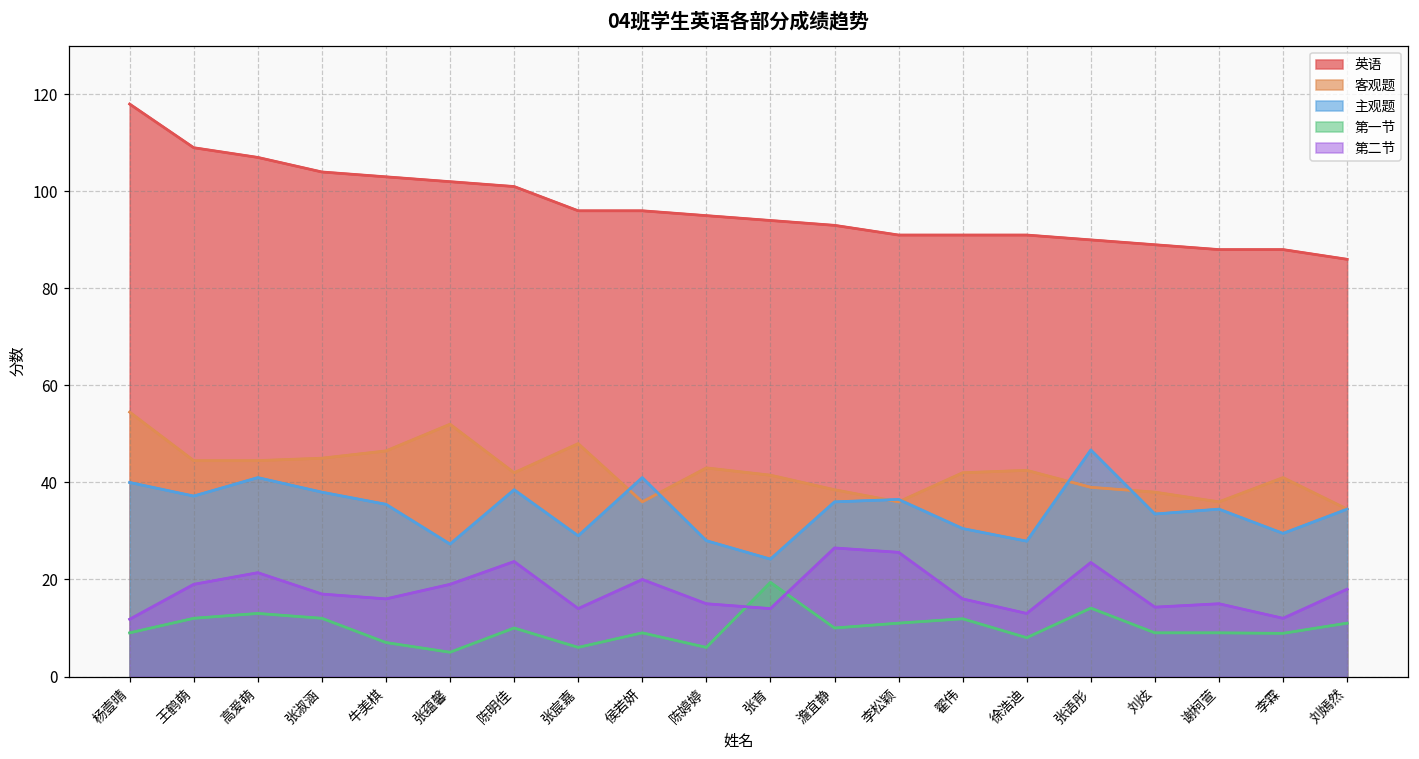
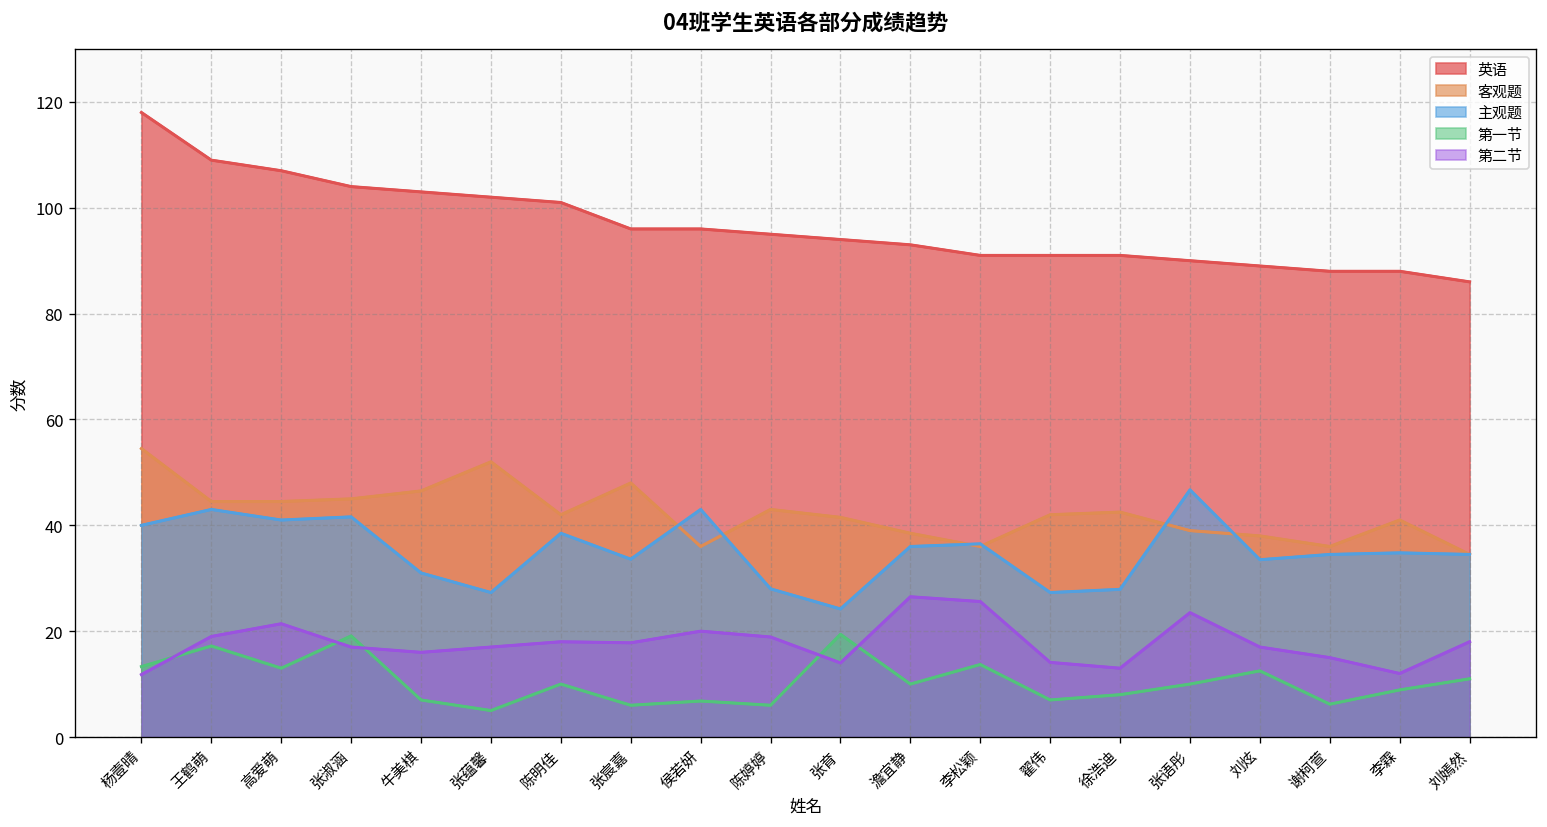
第一节, 杨壹晴: 9 -> 13
主观题, 王鹤萌: 37 -> 43
第一节, 王鹤萌: 12 -> 17
主观题, 张淑涵: 38 -> 42
第一节, 张淑涵: 12 -> 19
主观题, 牛美棋: 36 -> 31
第二节, 张蕴馨: 19 -> 17
第二节, 陈明佳: 24 -> 18
主观题, 张宸嘉: 29 -> 34
第二节, 张宸嘉: 14 -> 18
主观题, 侯若妍: 41 -> 43
第一节, 侯若妍: 9 -> 7
第二节, 陈婷婷: 15 -> 19
第一节, 李松颖: 11 -> 14
主观题, 翟伟: 31 -> 27
第一节, 翟伟: 12 -> 7
第二节, 翟伟: 16 -> 14
第一节, 张语彤: 14 -> 10
第一节, 刘炫: 9 -> 13
第二节, 刘炫: 14 -> 17
第一节, 谢柯萱: 9 -> 6
主观题, 李霖: 30 -> 35
